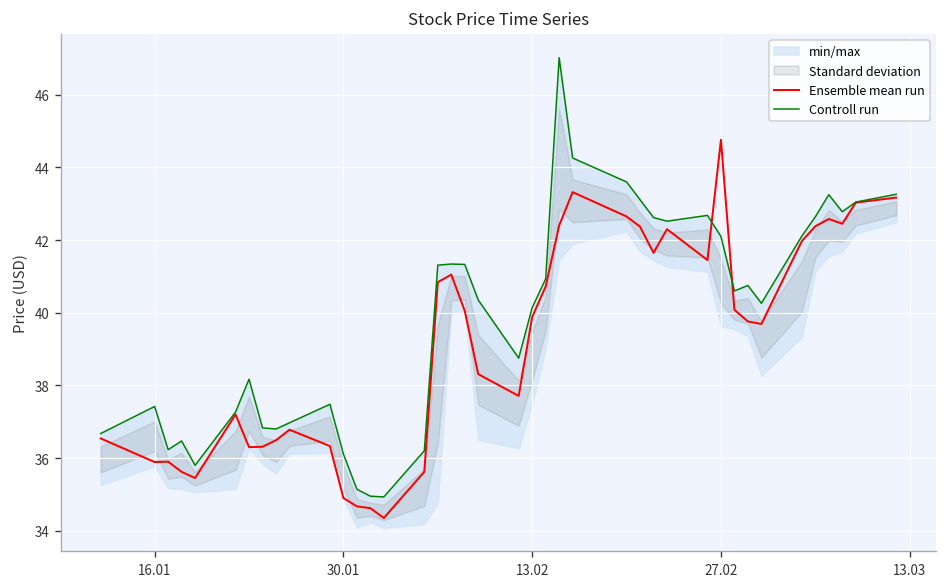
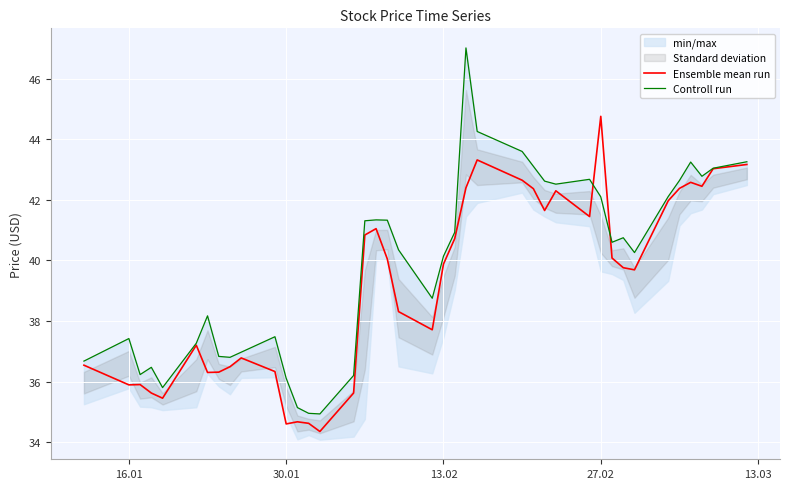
Ensemble mean run, 30.01: 34.9 -> 34.6
